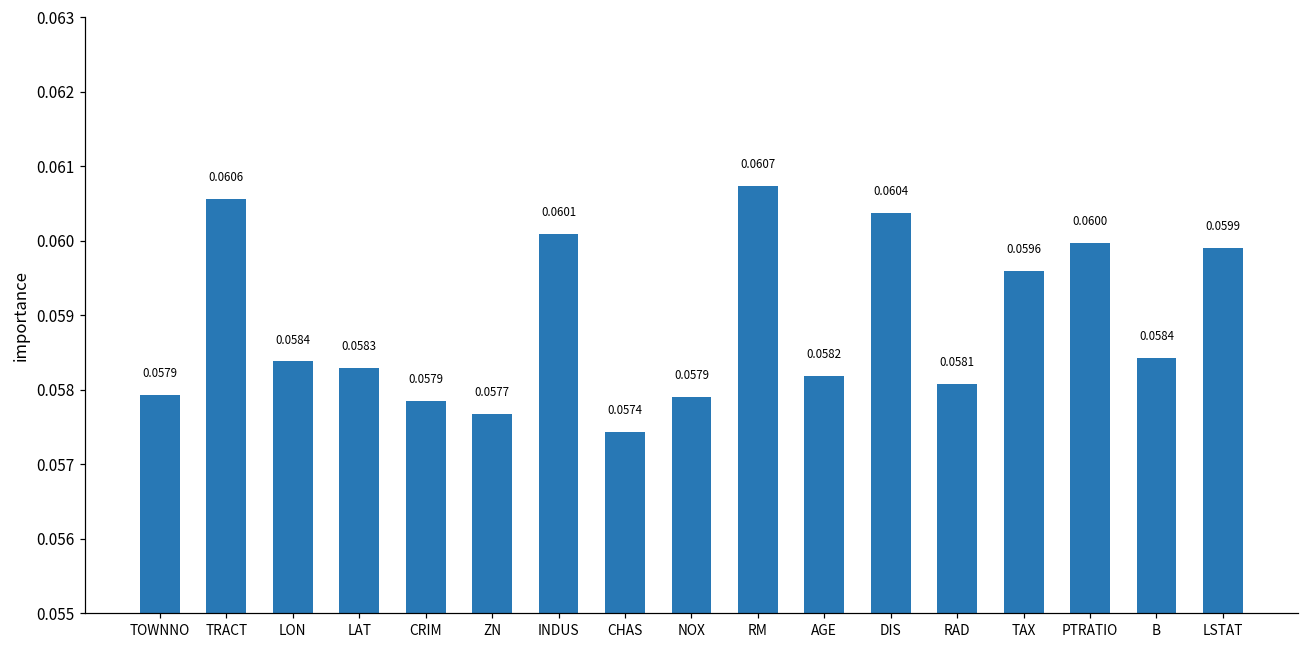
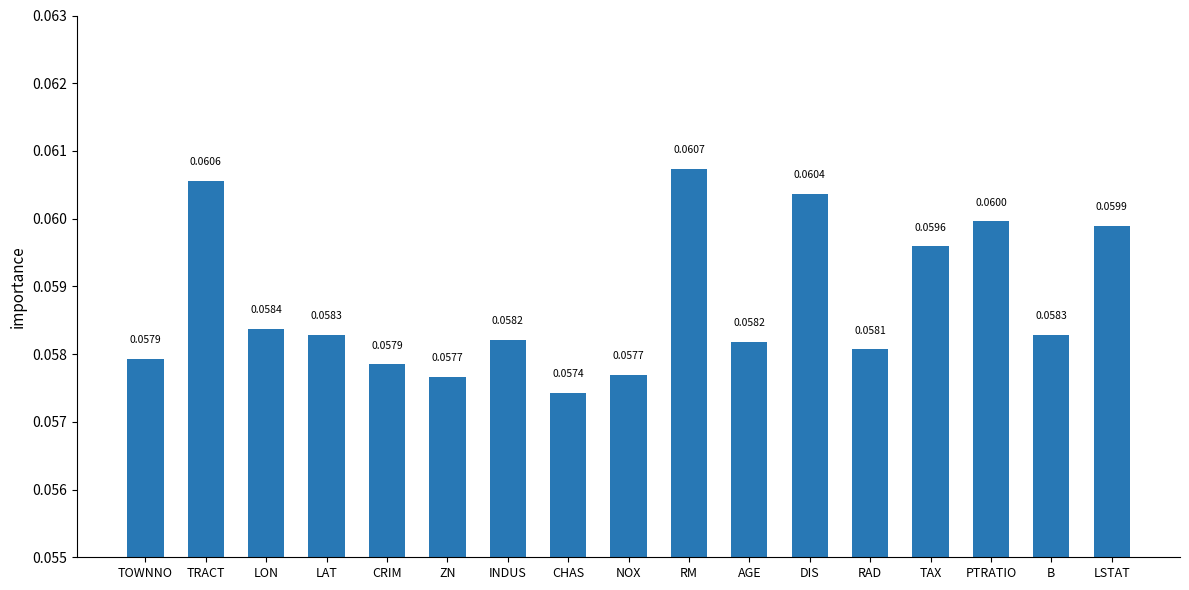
INDUS: 0.0601 -> 0.0582
NOX: 0.0579 -> 0.0577
B: 0.0584 -> 0.0583
